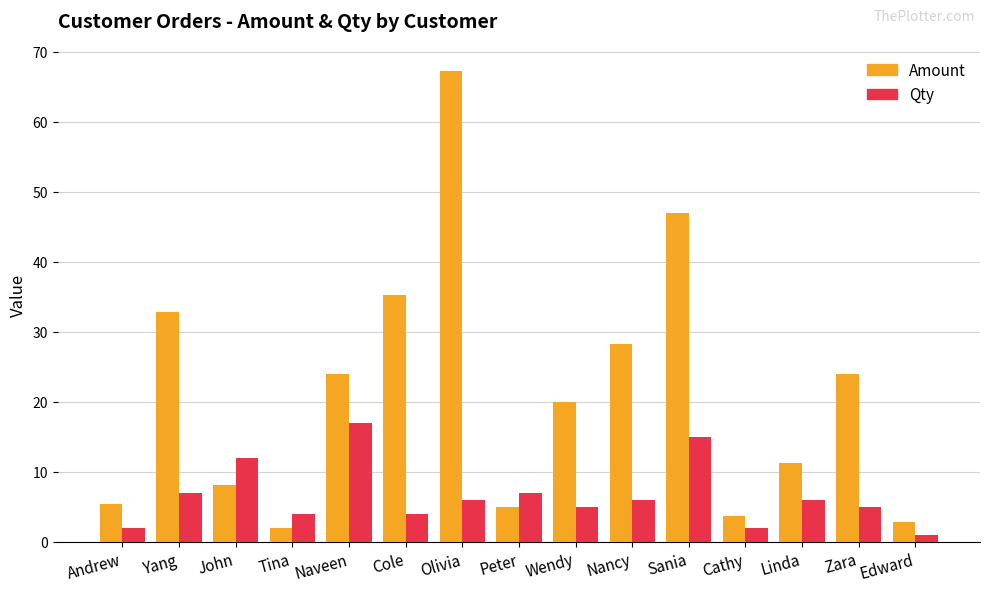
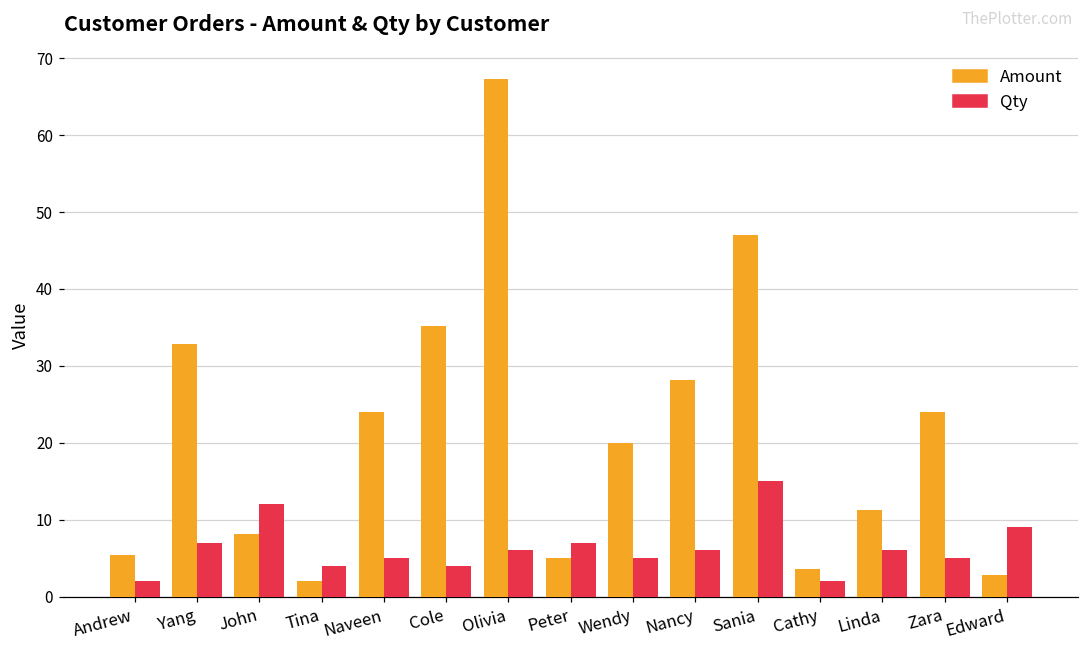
Qty, Naveen: 17 -> 5
Qty, Edward: 1 -> 9
